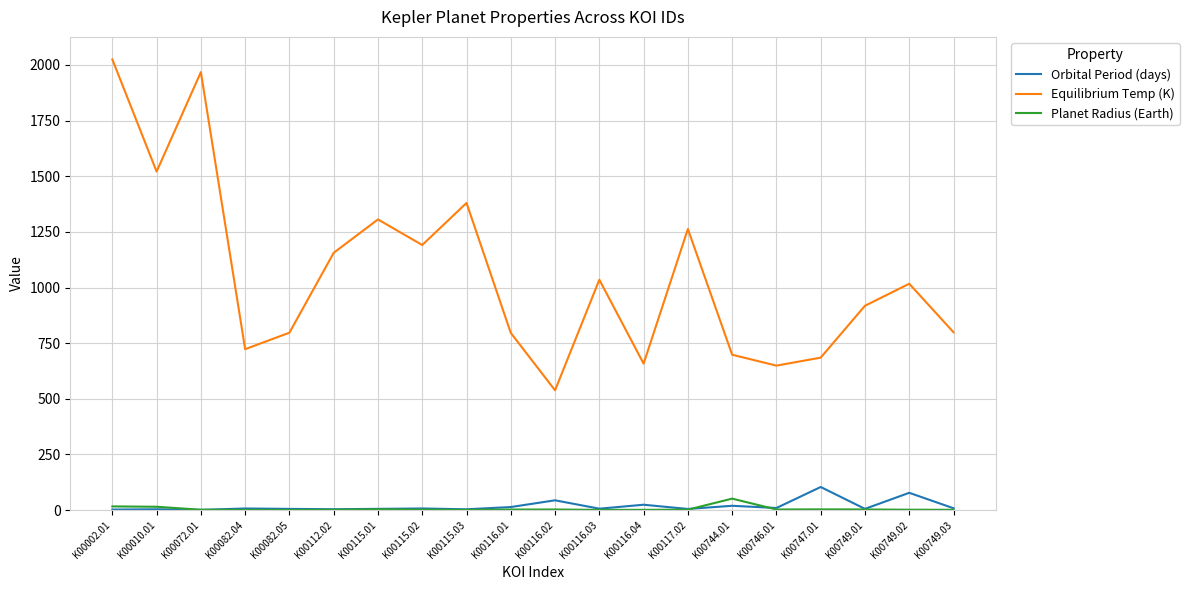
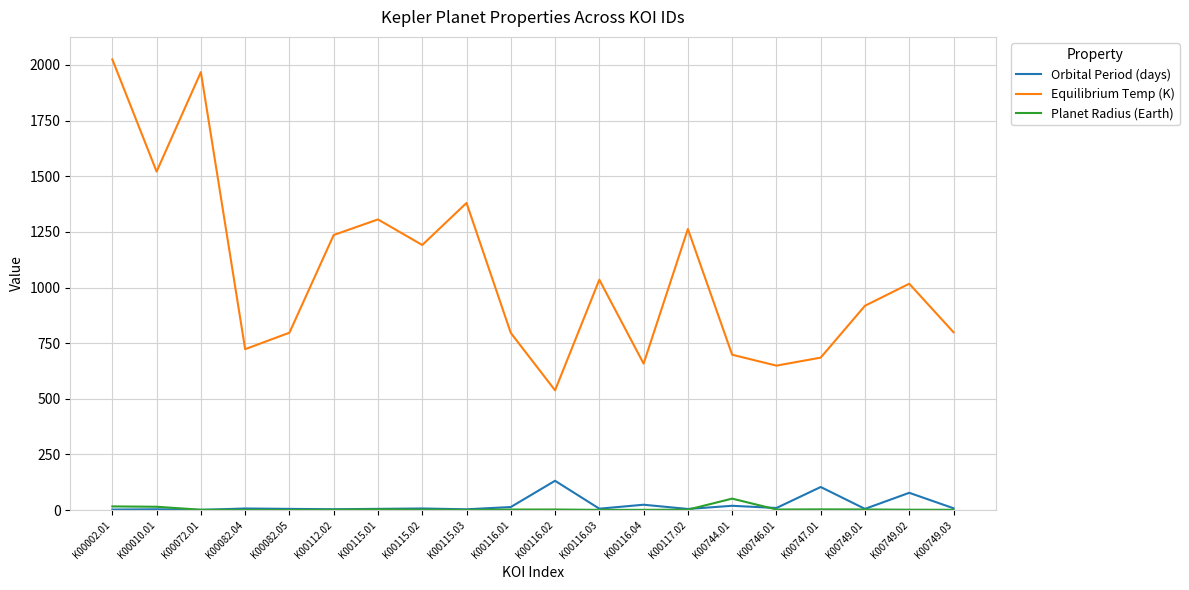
Equilibrium Temp (K), K00112.02: 1160 -> 1240
Orbital Period (days), K00116.02: 40 -> 130
